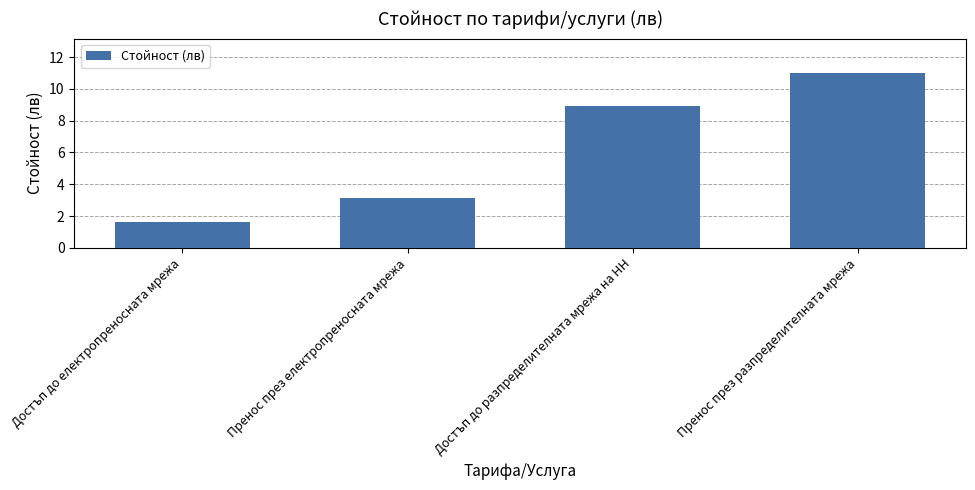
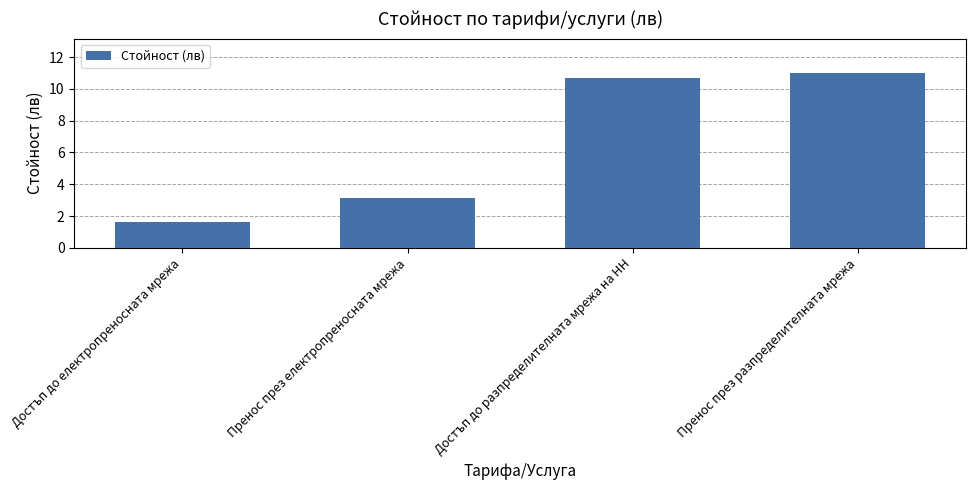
Достъп до разпределителната мрежа на НН: 8.9 -> 10.7
